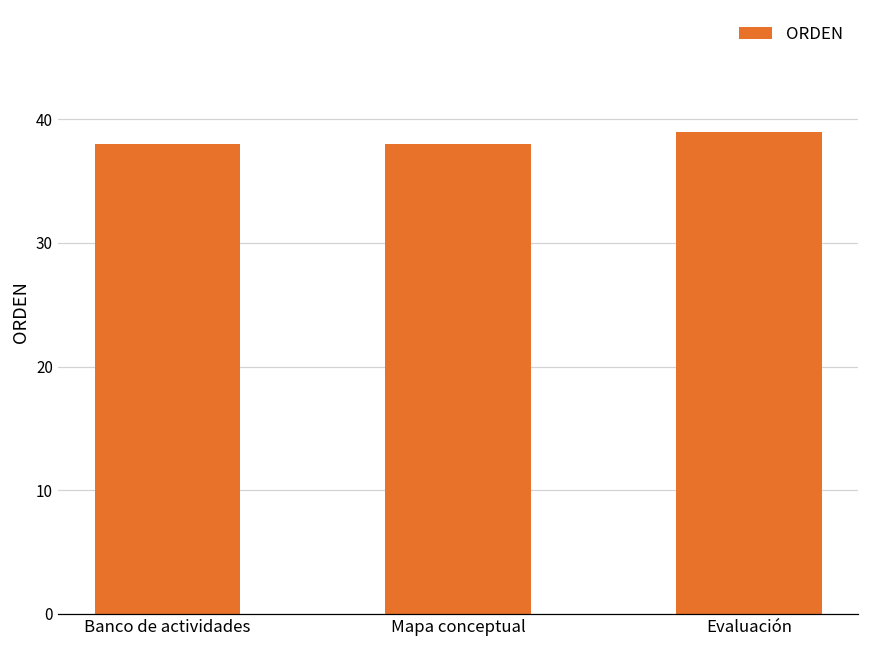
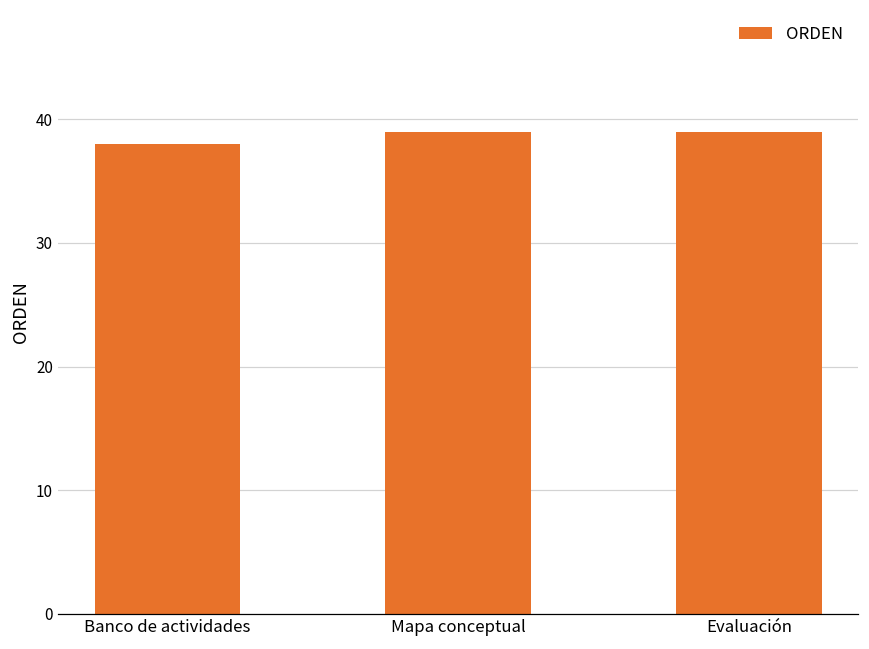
Mapa conceptual: 38 -> 39
